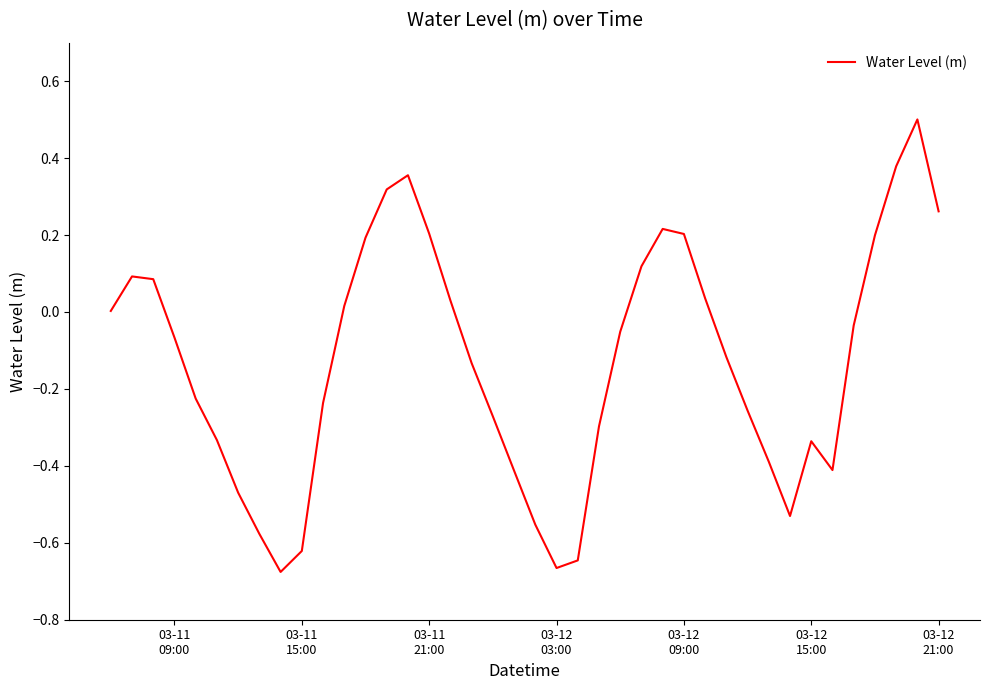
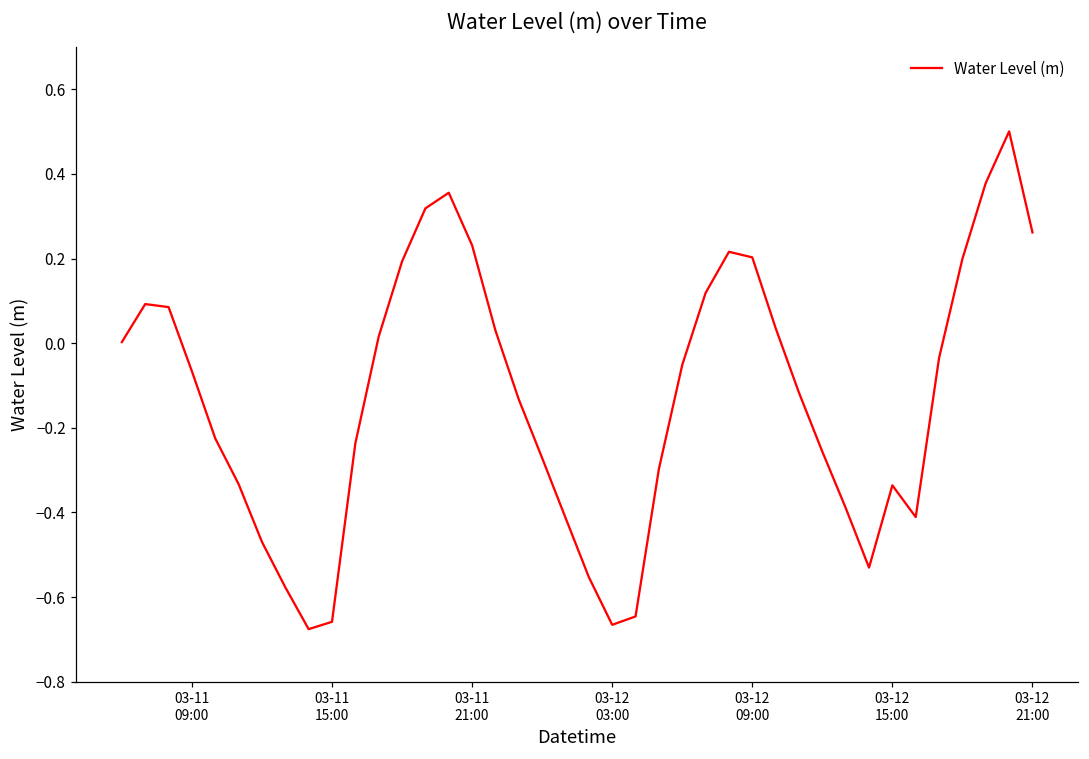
03-11 15:00: -0.62 -> -0.66
03-11 21:00: 0.20 -> 0.23
